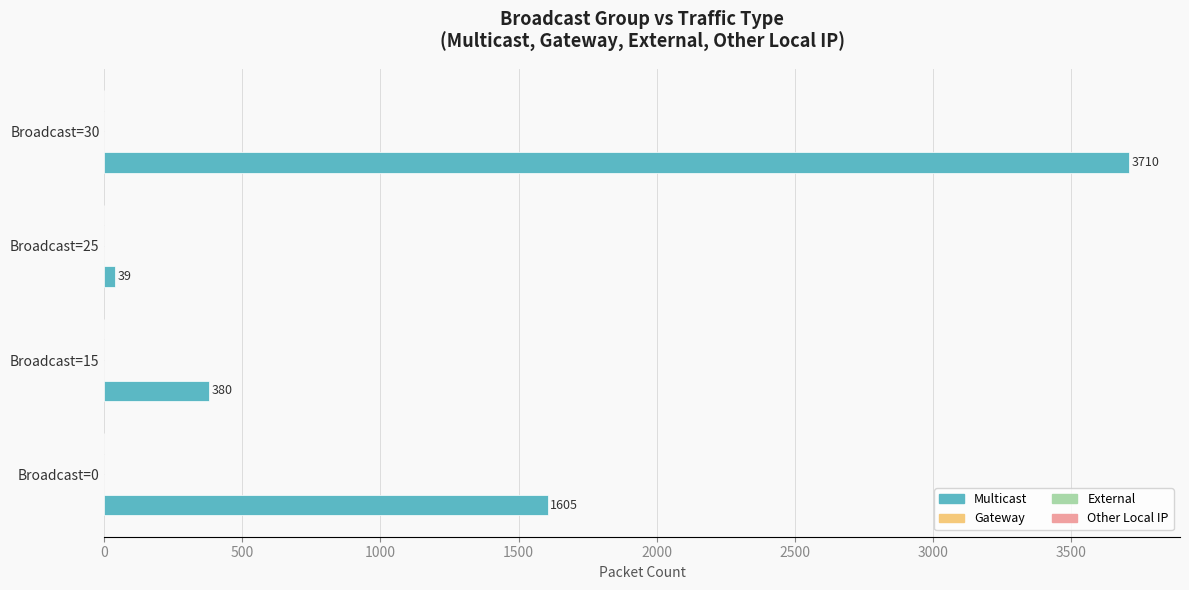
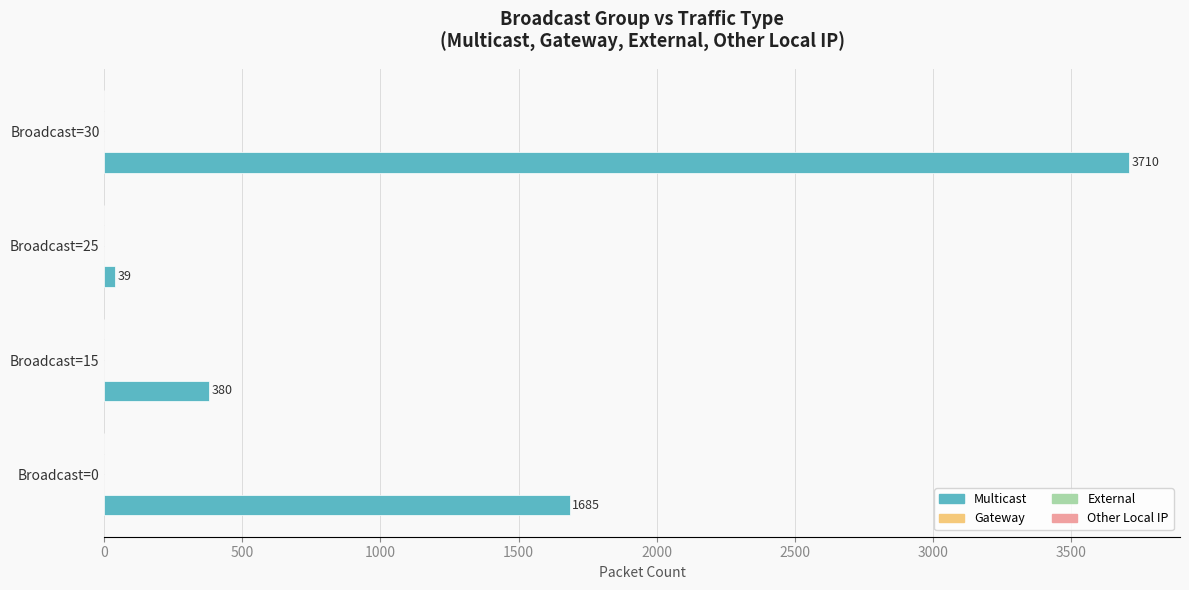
Multicast, Broadcast=0: 1605 -> 1685
